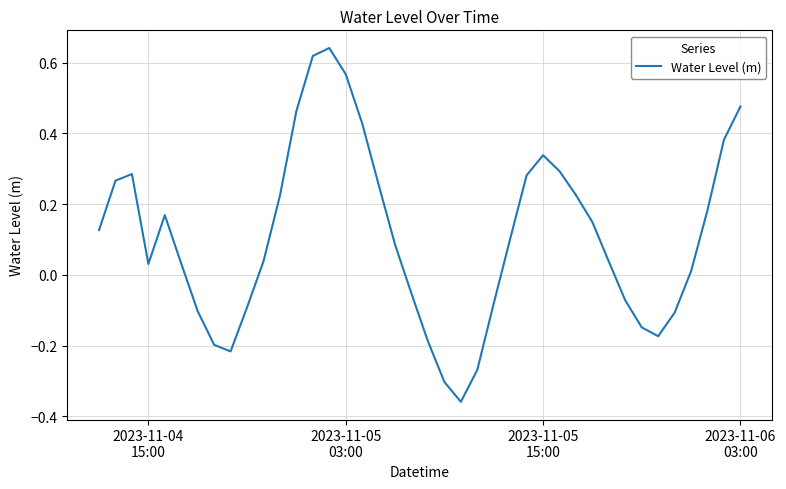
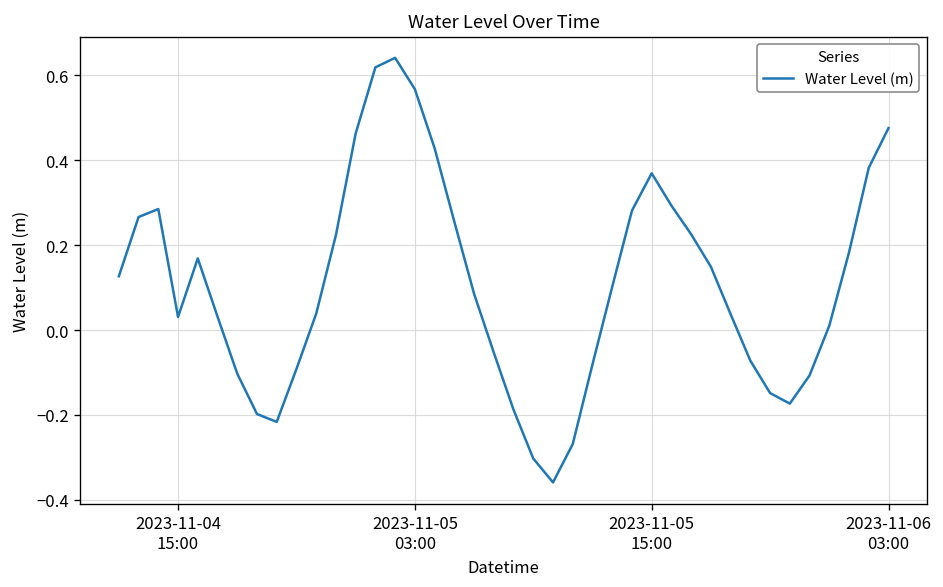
2023-11-05 15:00: 0.34 -> 0.37
